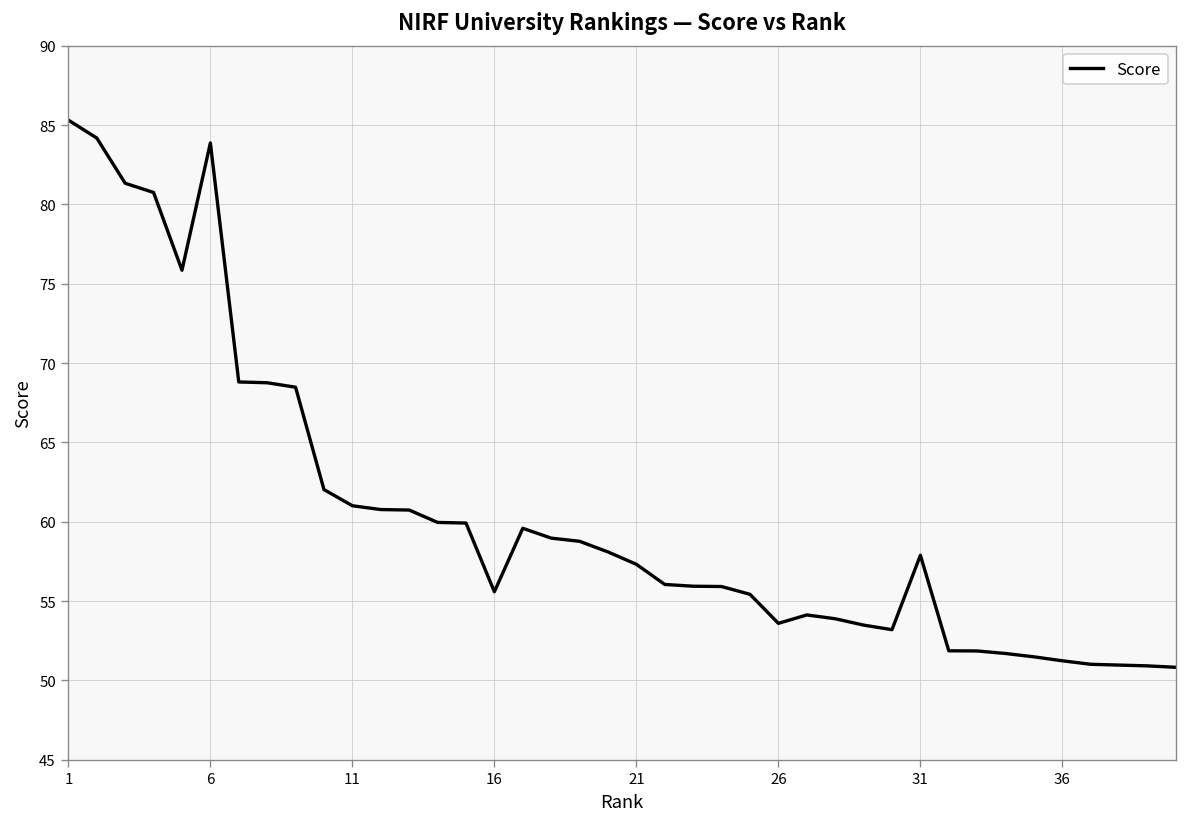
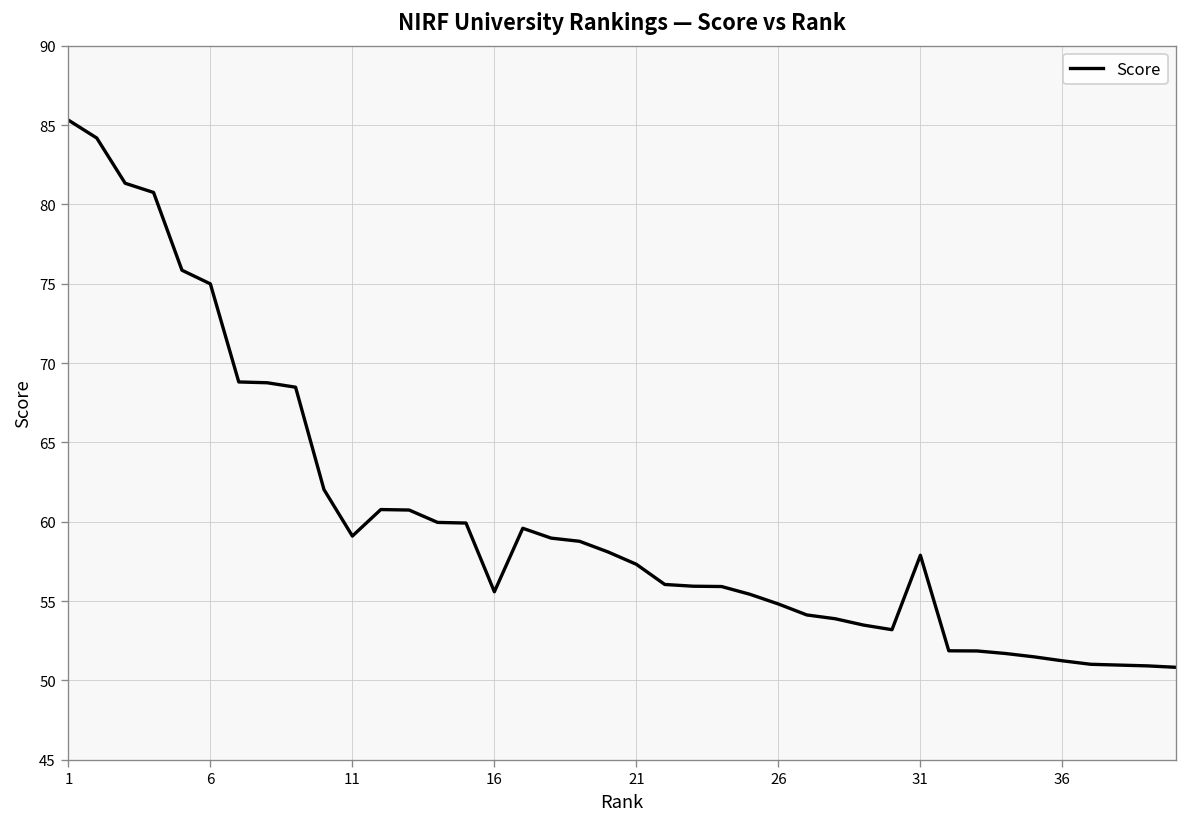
6: 83.9 -> 75.0
11: 61.0 -> 59.1
26: 53.6 -> 54.8
